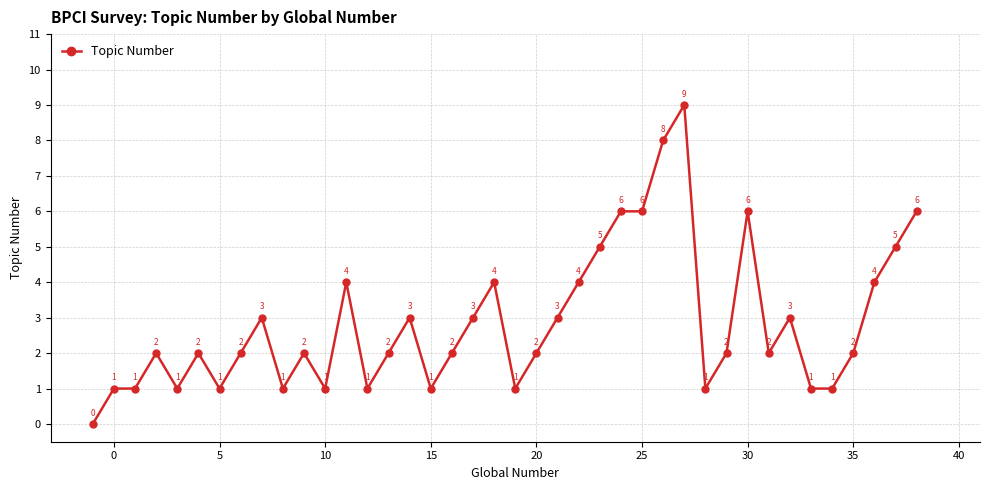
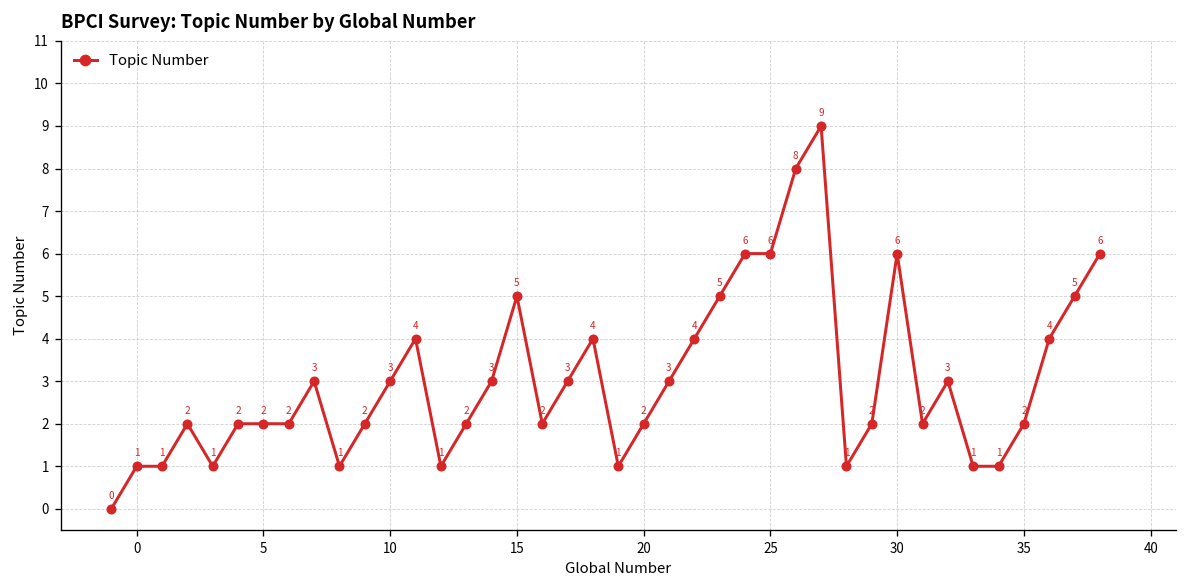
5: 1 -> 2
10: 1 -> 3
15: 1 -> 5
